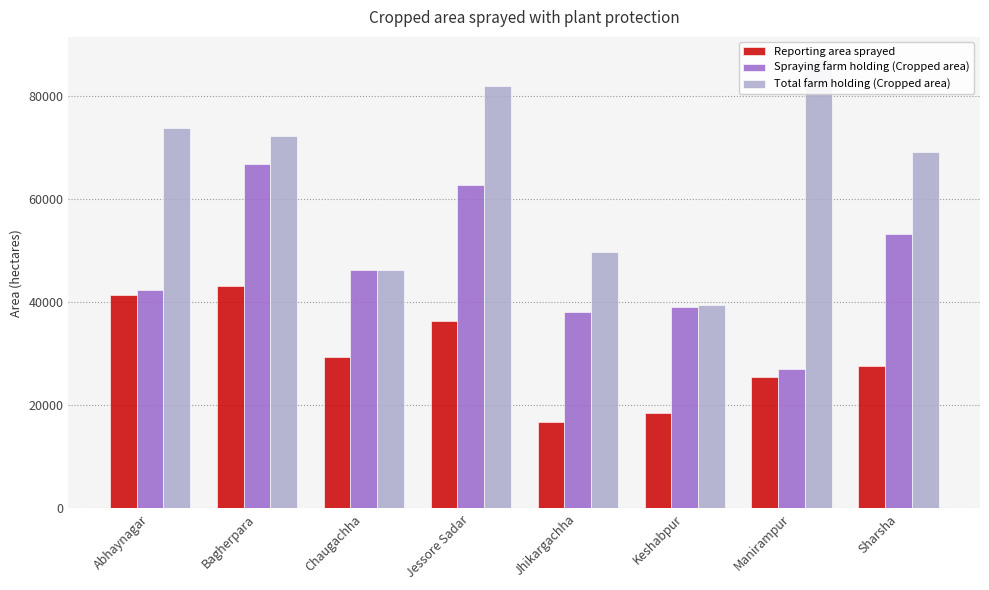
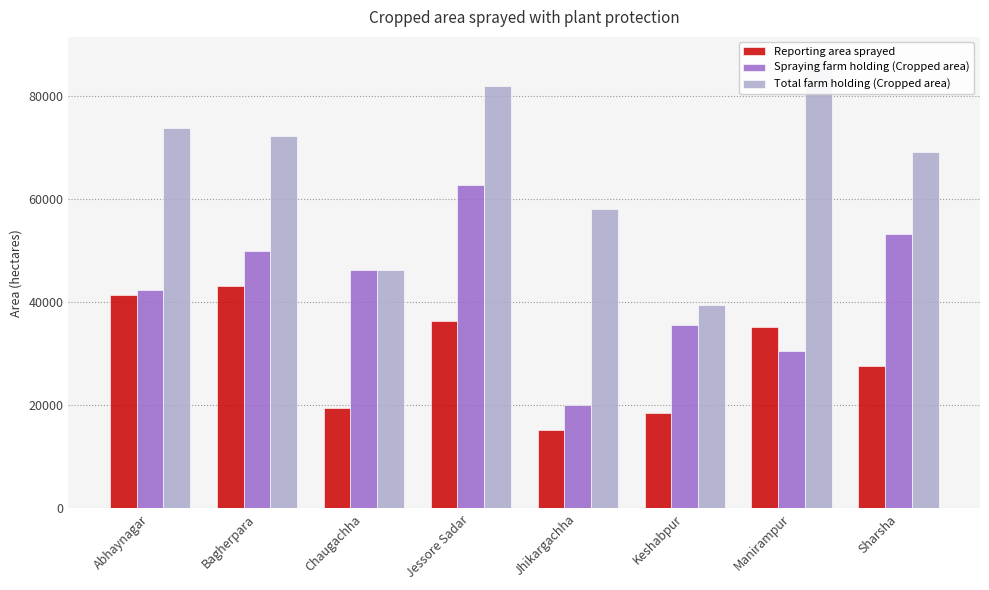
Spraying farm holding (Cropped area), Bagherpara: 67000 -> 50000
Reporting area sprayed, Chaugachha: 29000 -> 19000
Reporting area sprayed, Jhikargachha: 17000 -> 15000
Spraying farm holding (Cropped area), Jhikargachha: 38000 -> 20000
Total farm holding (Cropped area), Jhikargachha: 50000 -> 58000
Spraying farm holding (Cropped area), Keshabpur: 39000 -> 36000
Reporting area sprayed, Manirampur: 25000 -> 35000
Spraying farm holding (Cropped area), Manirampur: 27000 -> 31000
